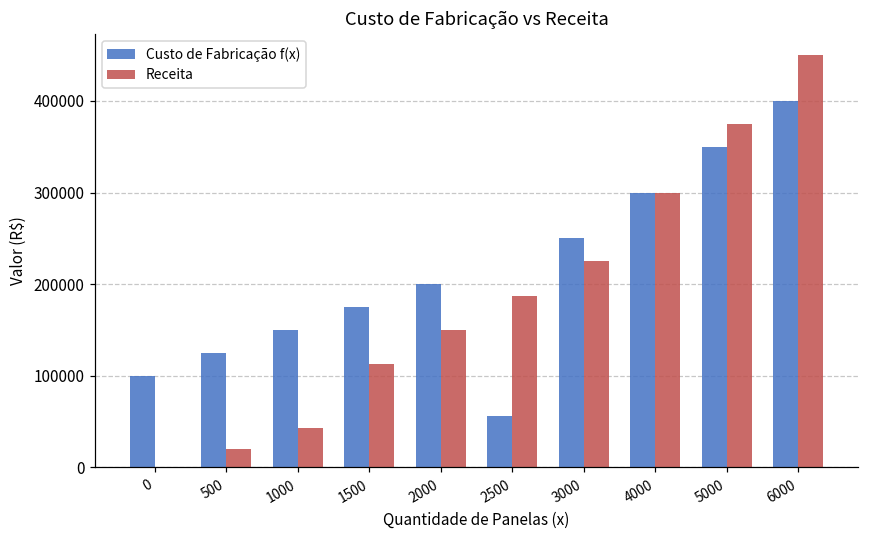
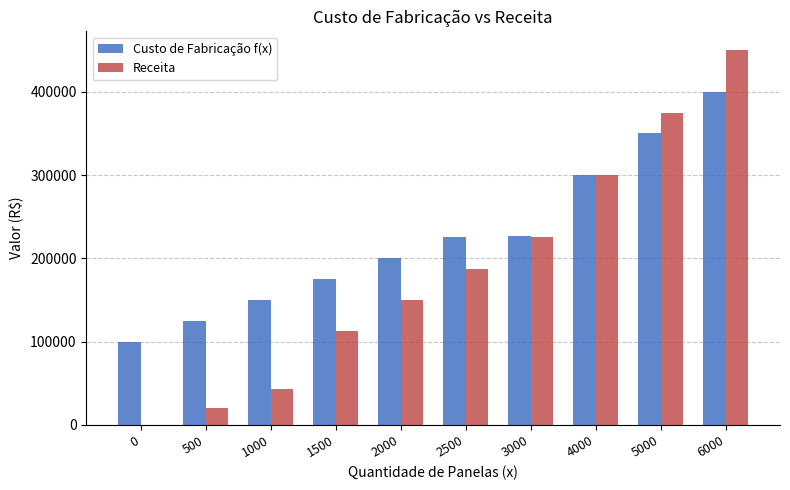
Custo de Fabricação f(x), 2500: 60000 -> 230000
Custo de Fabricação f(x), 3000: 250000 -> 230000
